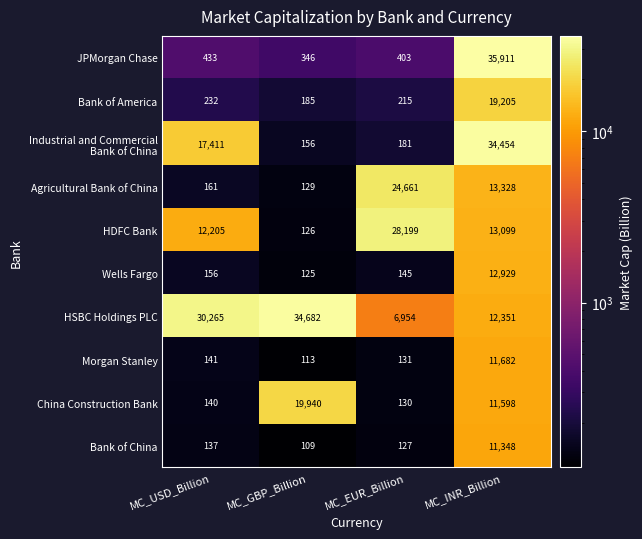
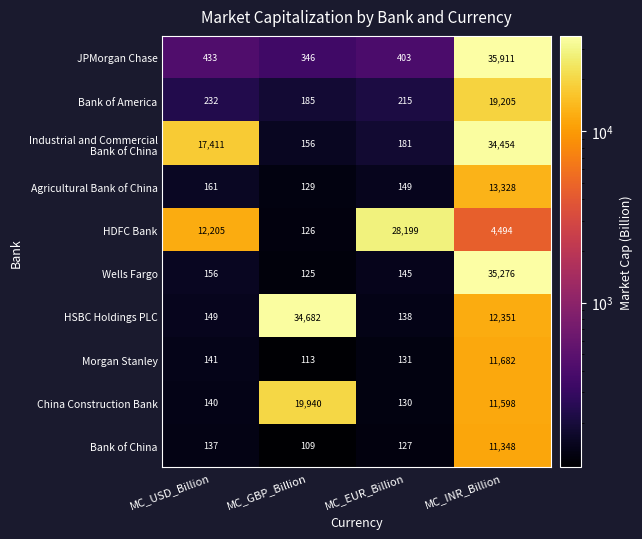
Agricultural Bank of China, MC_EUR_Billion: 24,661 -> 149
HDFC Bank, MC_INR_Billion: 13,099 -> 4,494
Wells Fargo, MC_INR_Billion: 12,929 -> 35,276
HSBC Holdings PLC, MC_USD_Billion: 30,265 -> 149
HSBC Holdings PLC, MC_EUR_Billion: 6,954 -> 138
